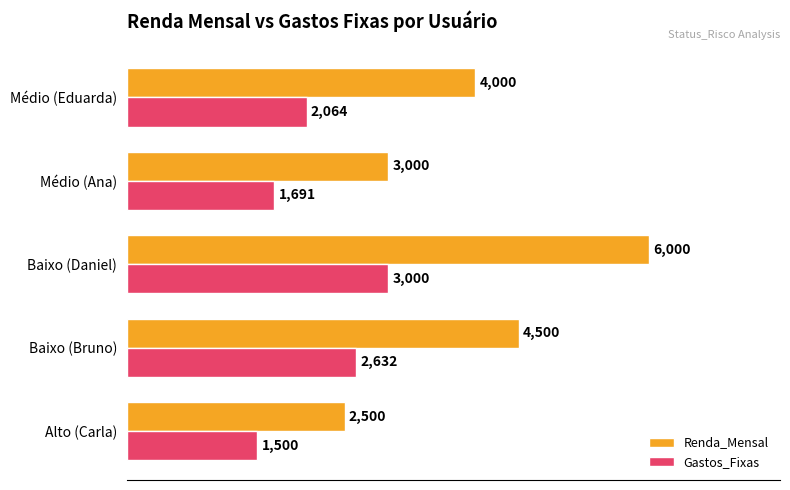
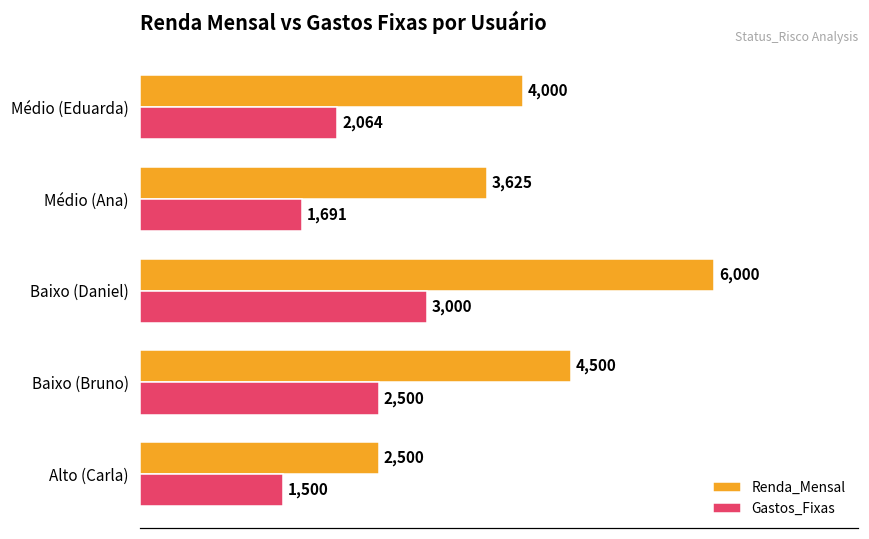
Renda_Mensal, Médio (Ana): 3,000 -> 3,625
Gastos_Fixas, Baixo (Bruno): 2,632 -> 2,500
